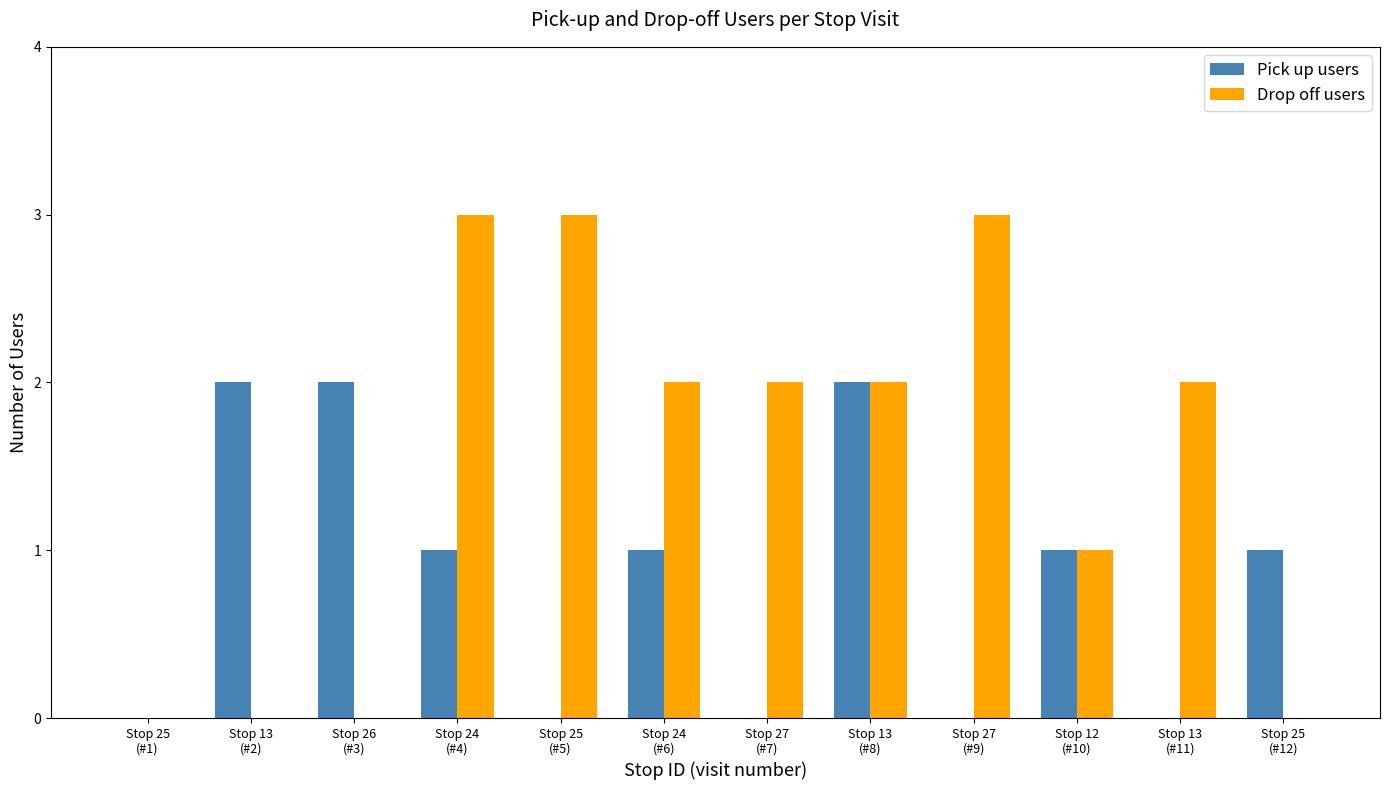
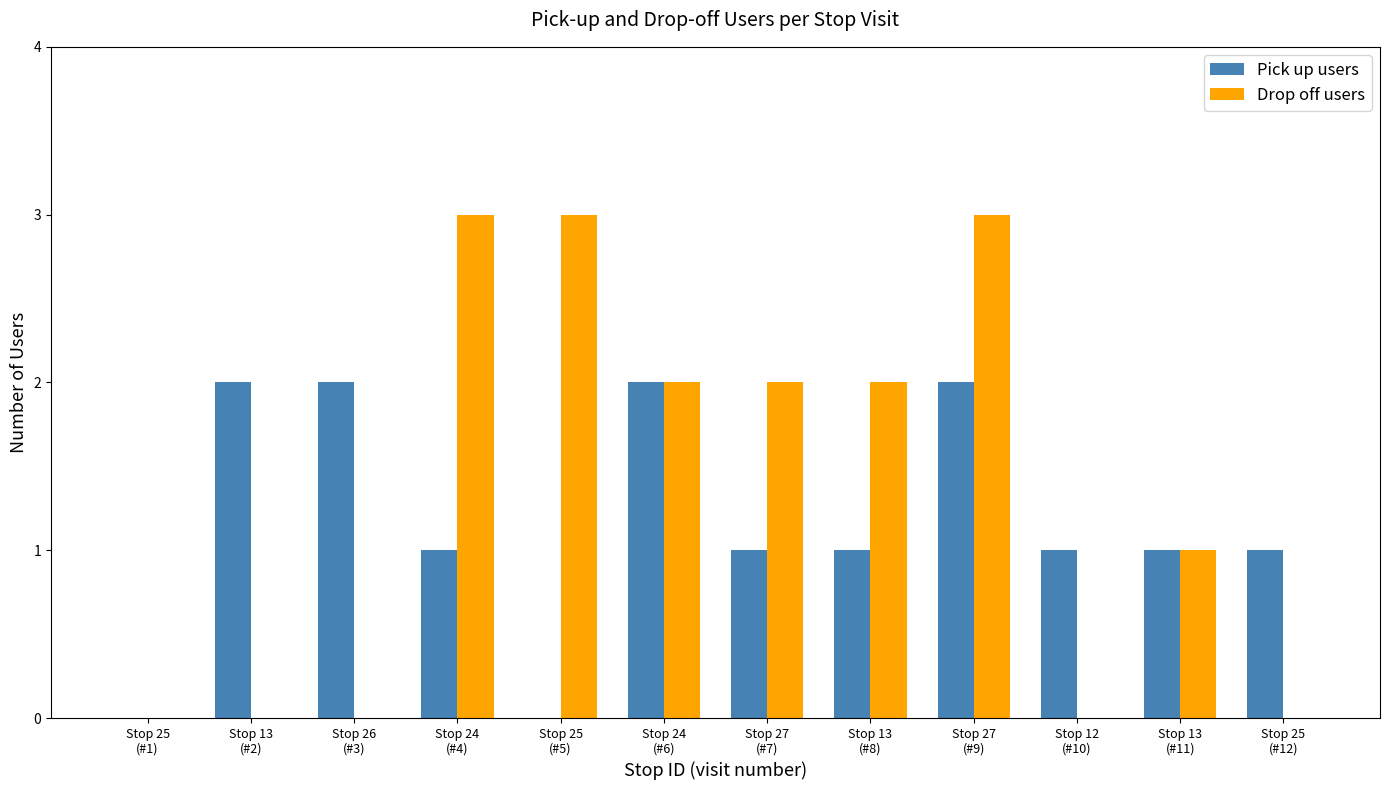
Pick up users, Stop 24 (#6): 1 -> 2
Pick up users, Stop 27 (#7): 0 -> 1
Pick up users, Stop 13 (#8): 2 -> 1
Pick up users, Stop 27 (#9): 0 -> 2
Drop off users, Stop 12 (#10): 1 -> 0
Pick up users, Stop 13 (#11): 0 -> 1
Drop off users, Stop 13 (#11): 2 -> 1
